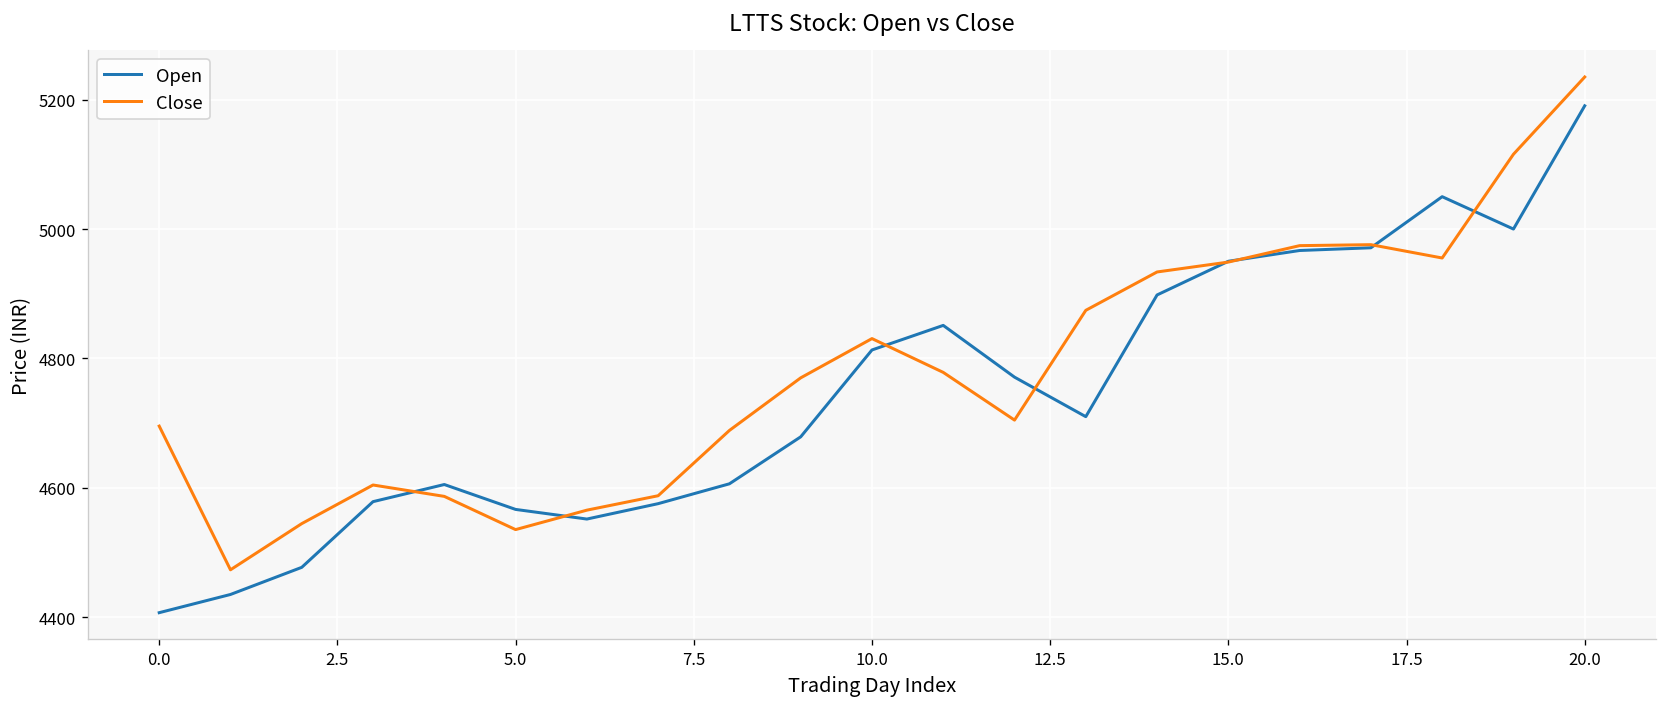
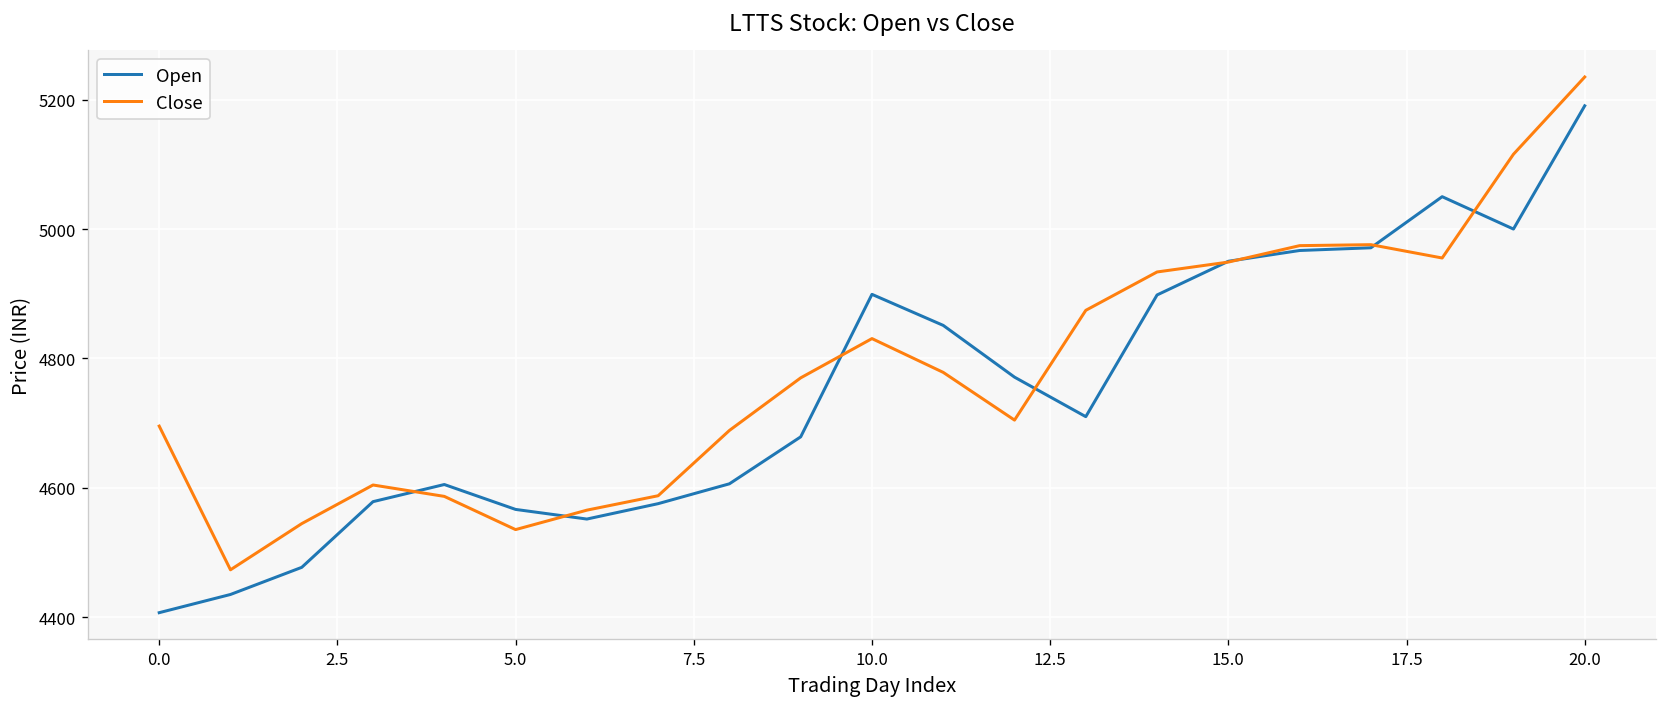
Open, 10.0: 4810 -> 4900
